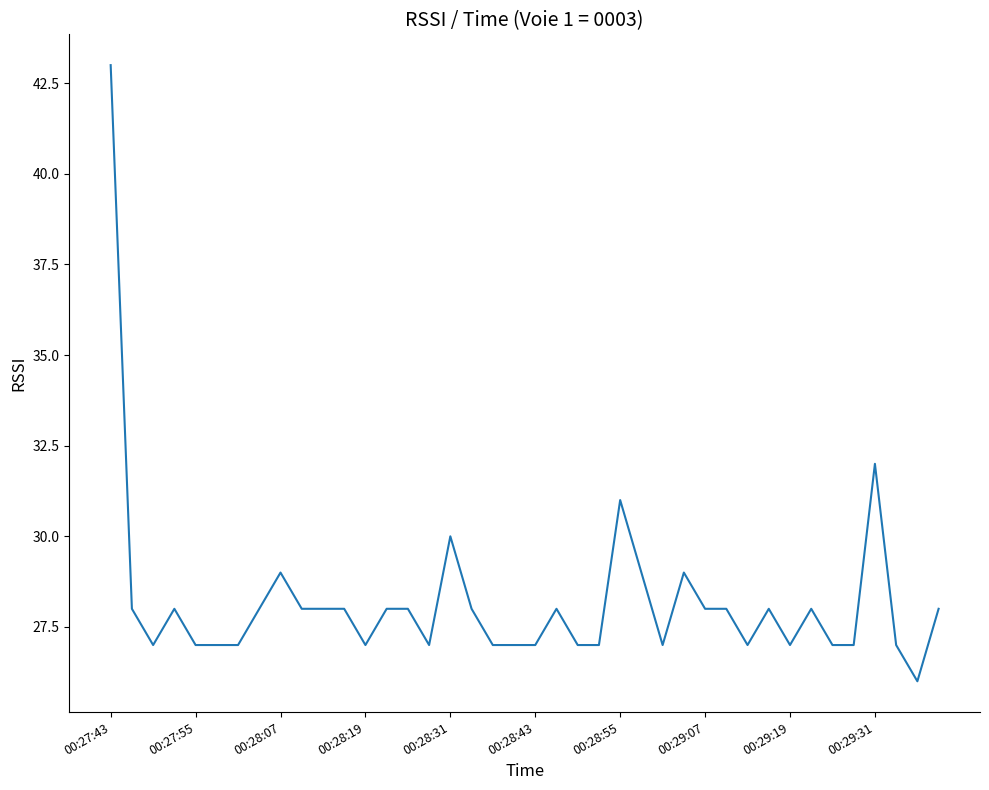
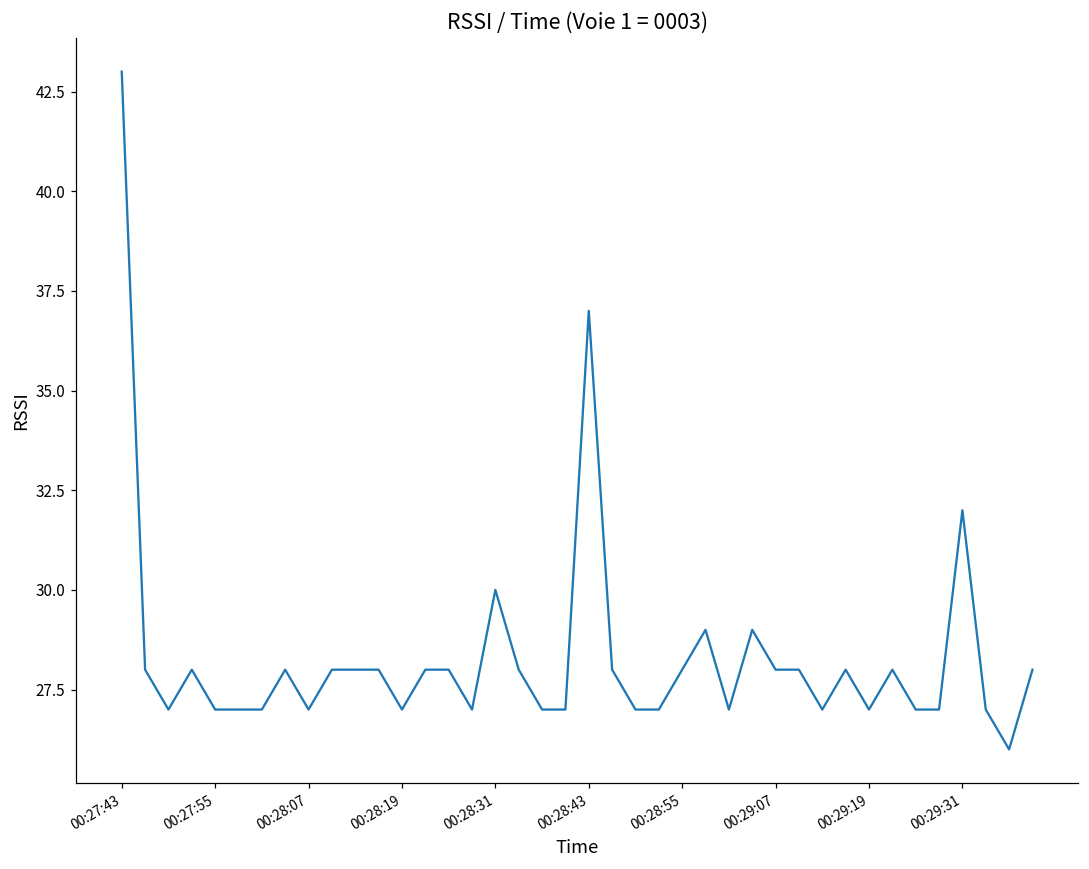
00:28:07: 29 -> 27
00:28:43: 27 -> 37
00:28:55: 31 -> 28
